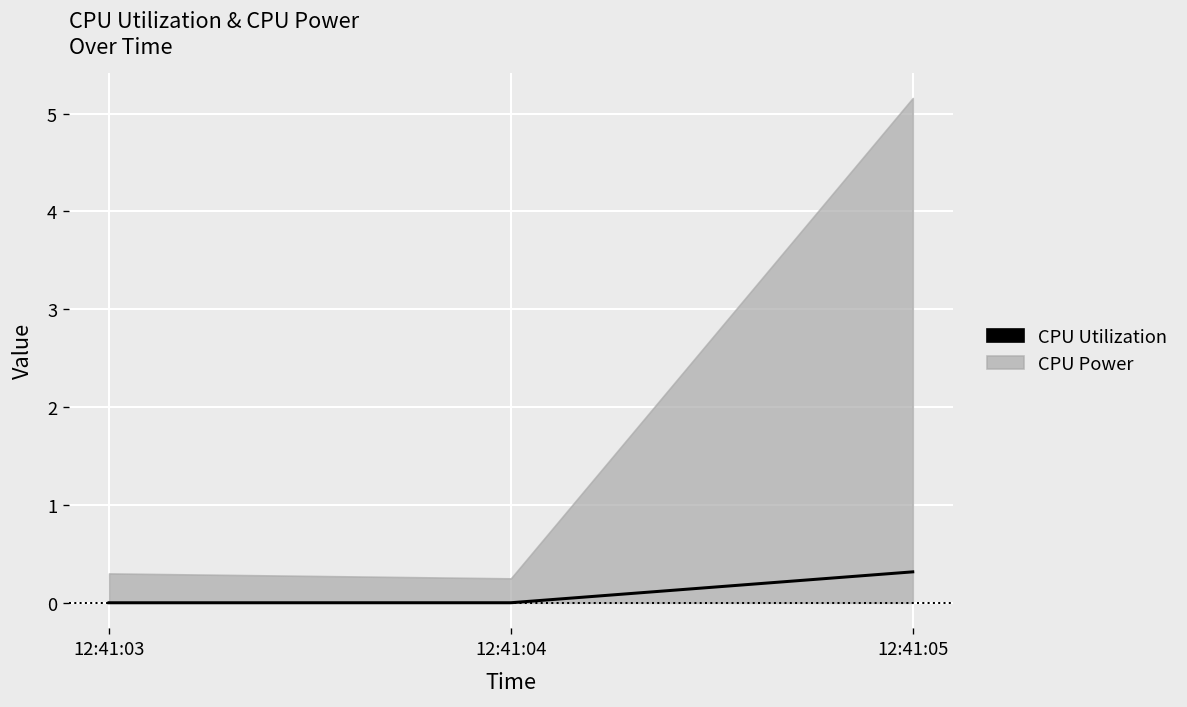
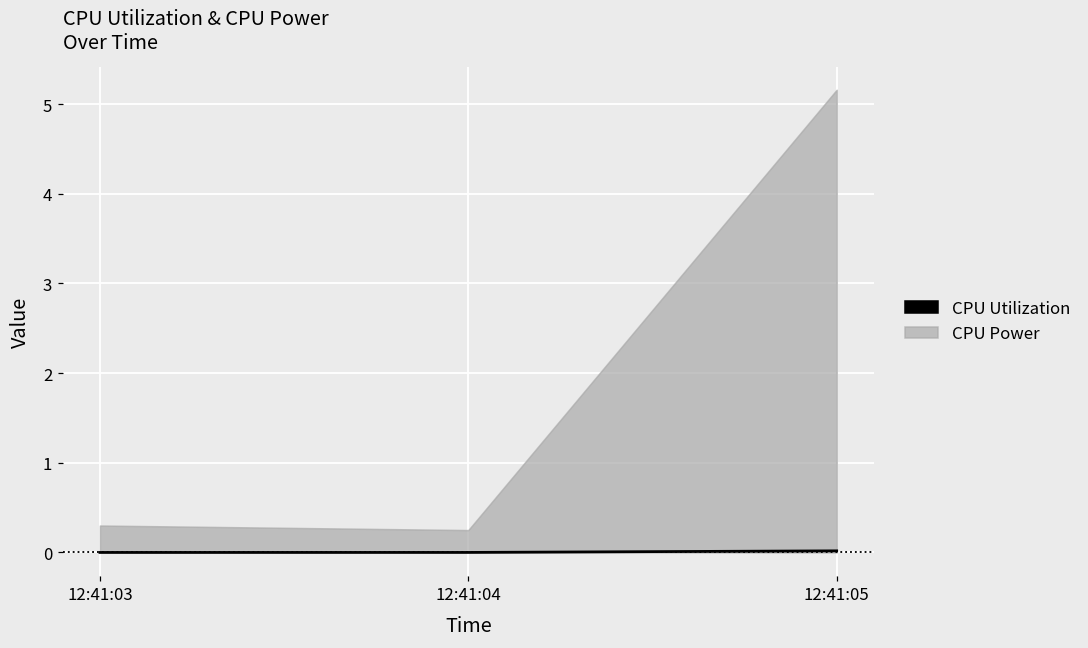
CPU Utilization, 12:41:05: 0.3 -> 0.0
